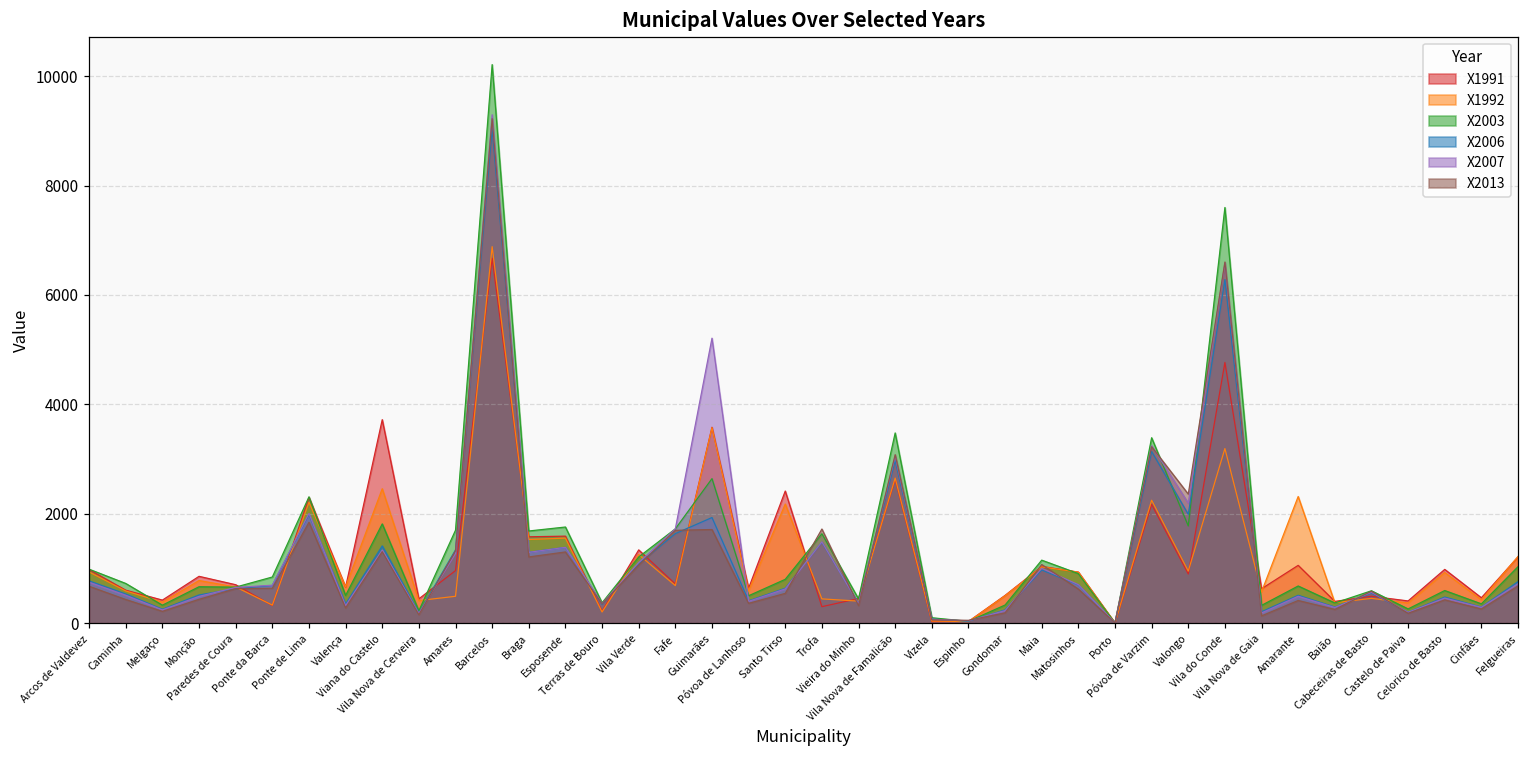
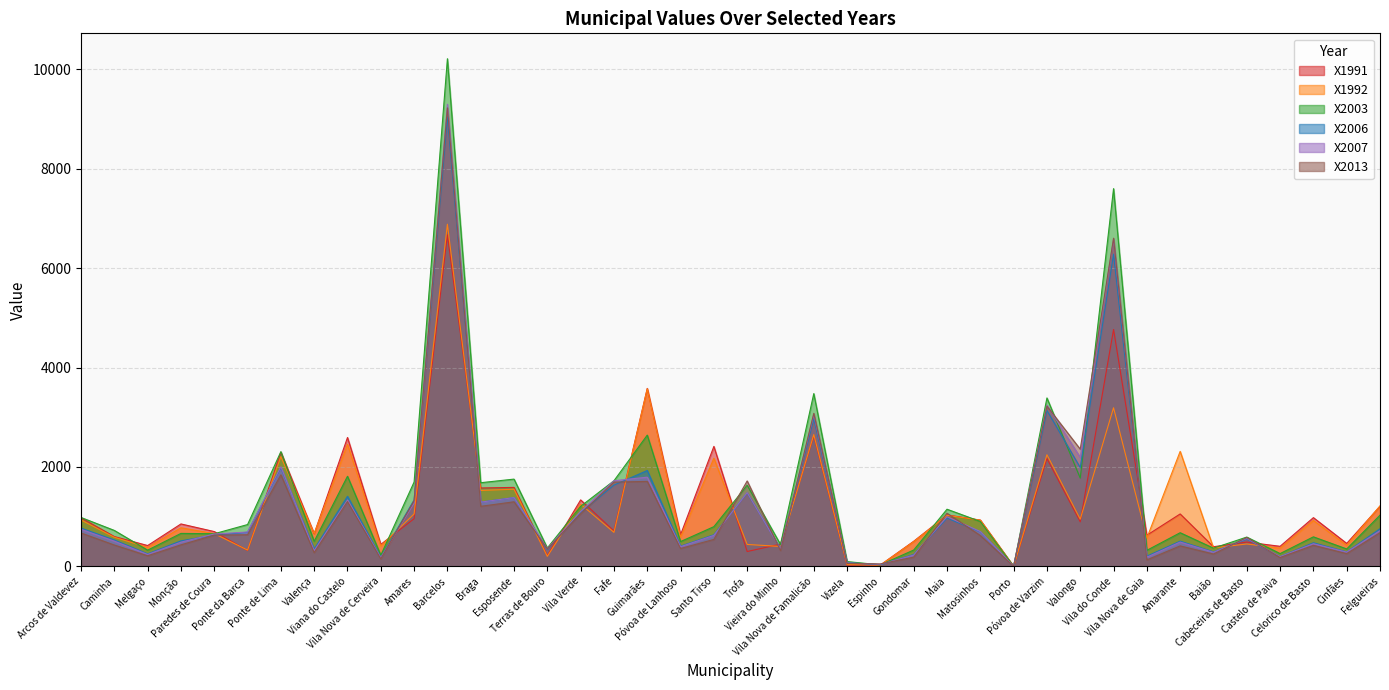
X1991, Viana do Castelo: 3700 -> 2600
X1992, Amares: 500 -> 1100
X2007, Guimarães: 5200 -> 1800
